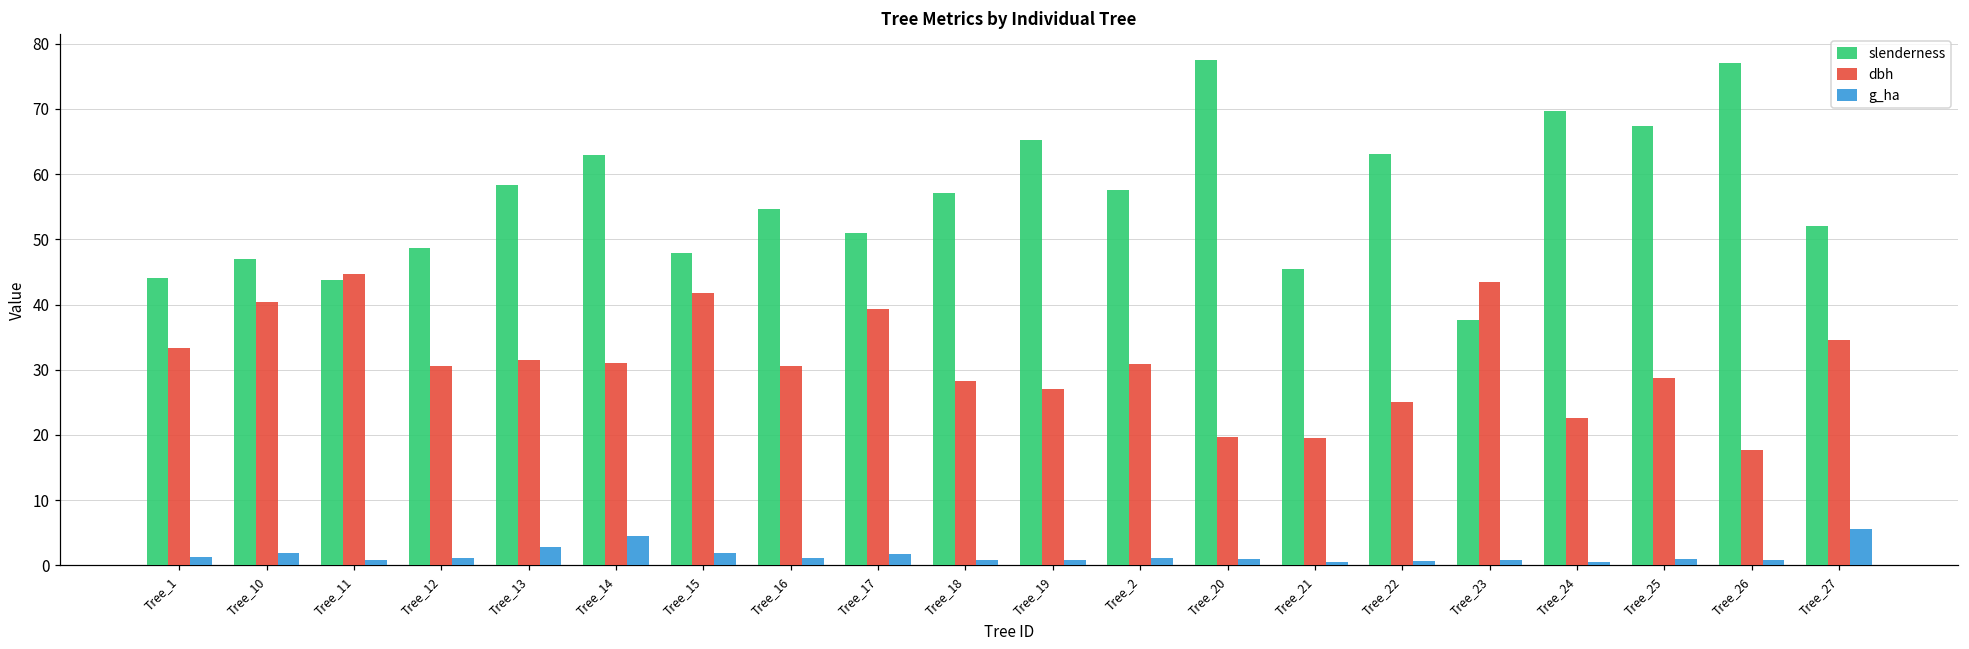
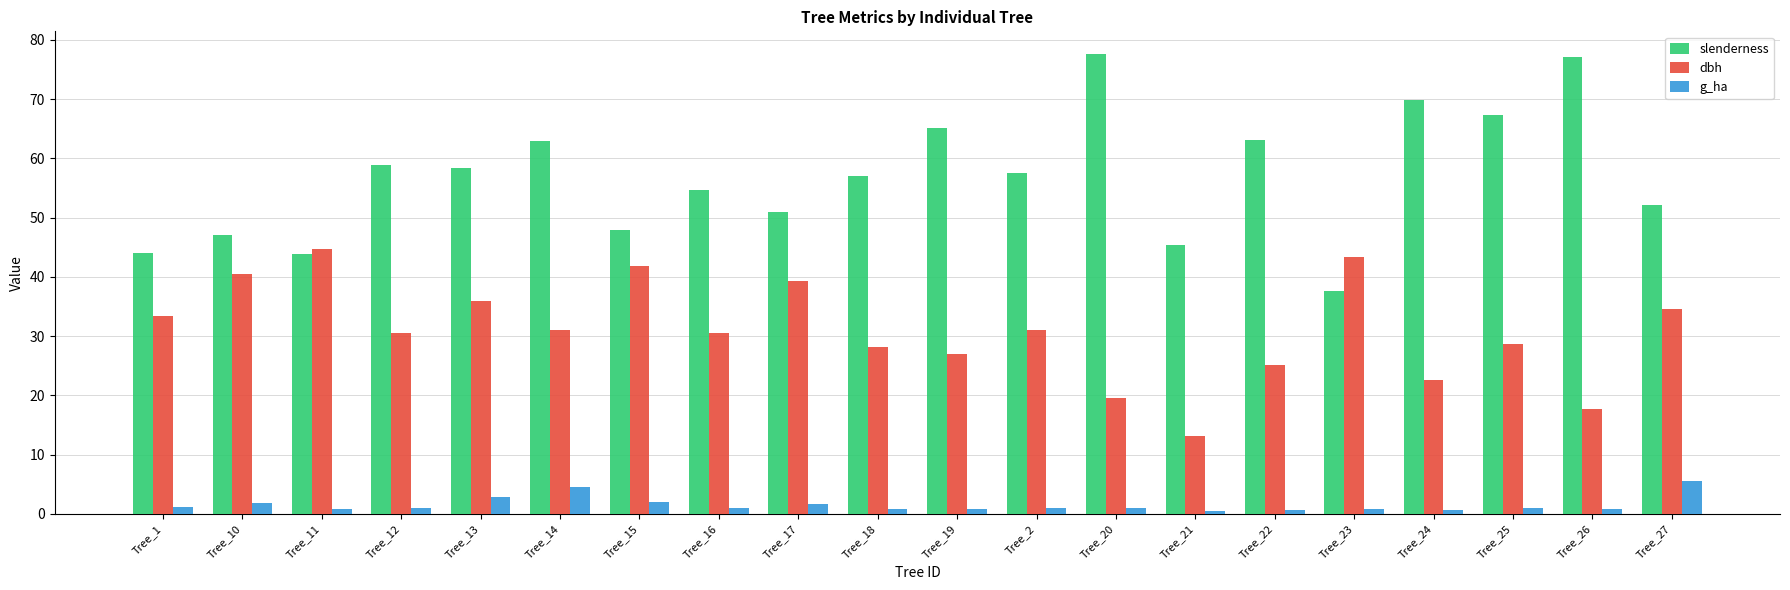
slenderness, Tree_12: 49 -> 59
dbh, Tree_13: 32 -> 36
dbh, Tree_21: 20 -> 13
